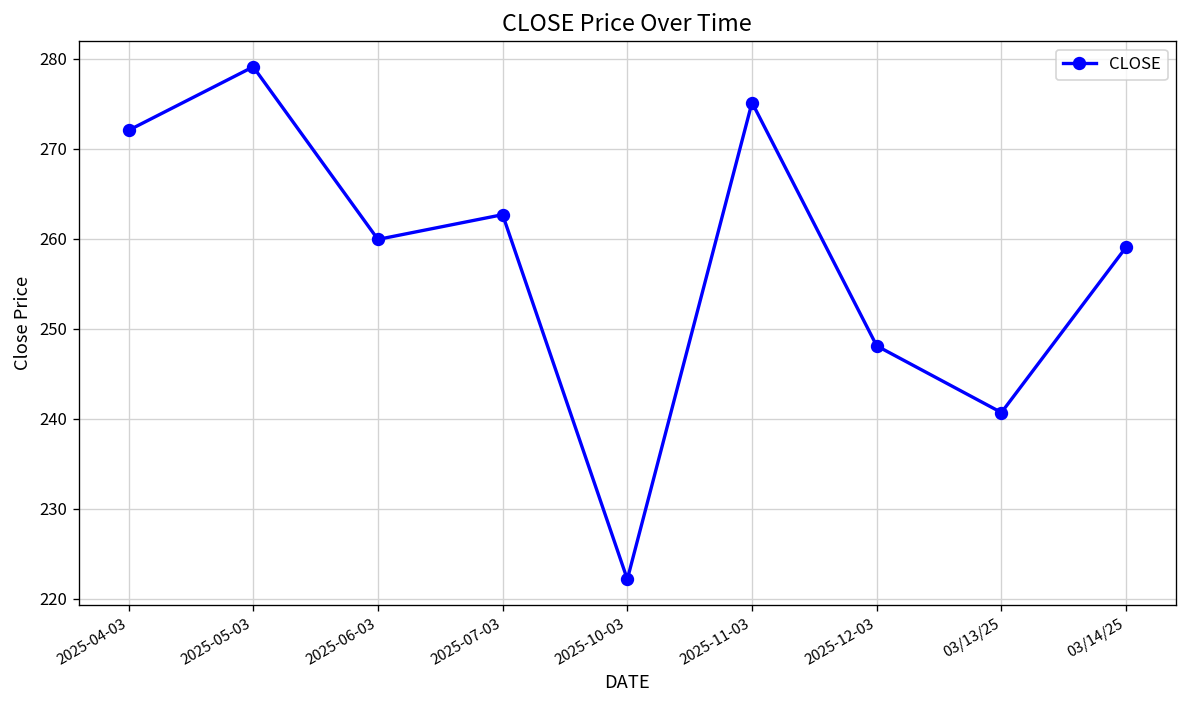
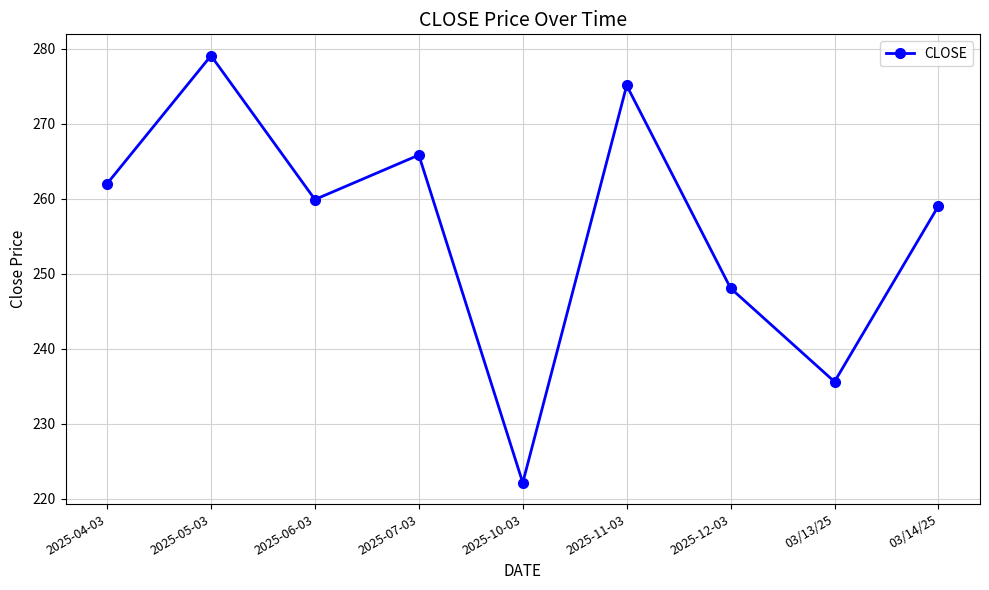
2025-04-03: 272 -> 262
2025-07-03: 263 -> 266
03/13/25: 241 -> 236
